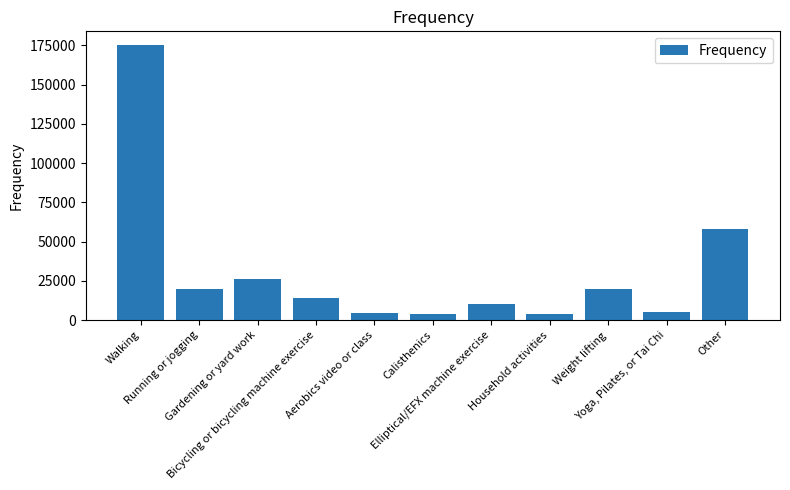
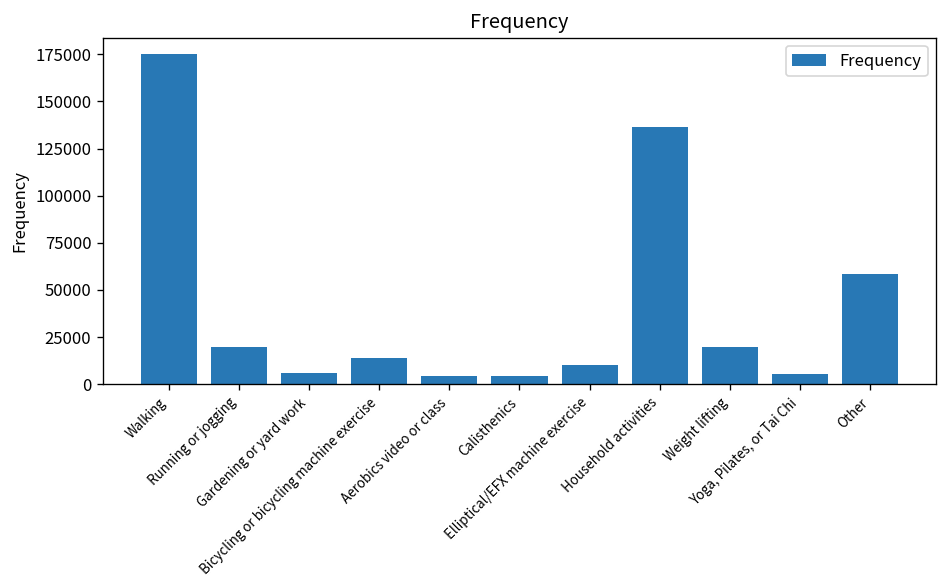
Gardening or yard work: 26000 -> 6000
Household activities: 4000 -> 136000
